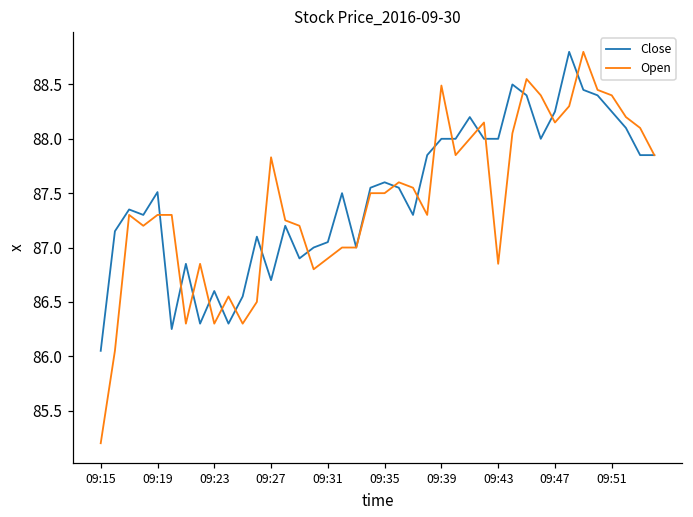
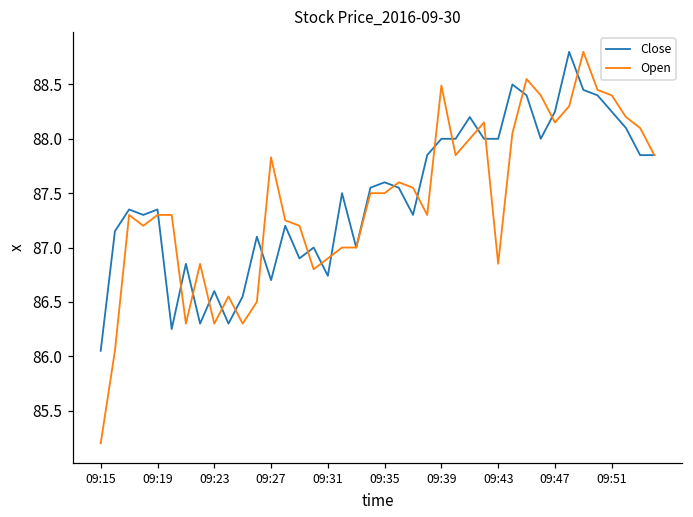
Close, 09:19: 87.5 -> 87.4
Close, 09:31: 87.1 -> 86.7
